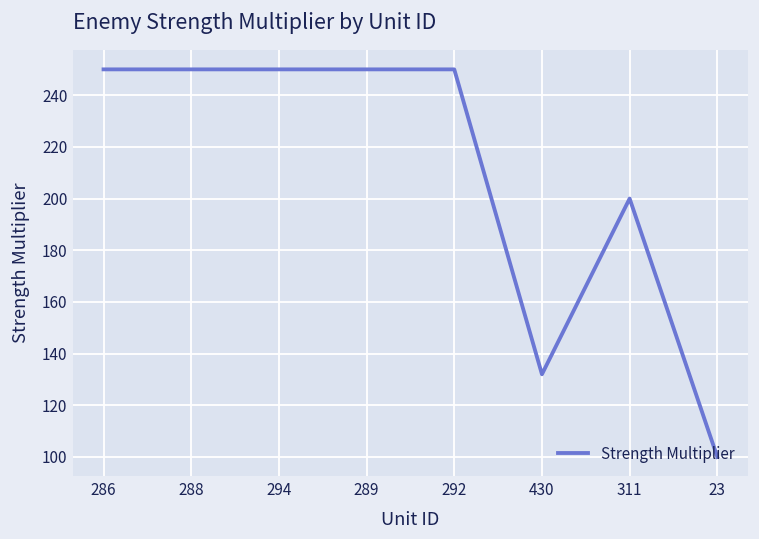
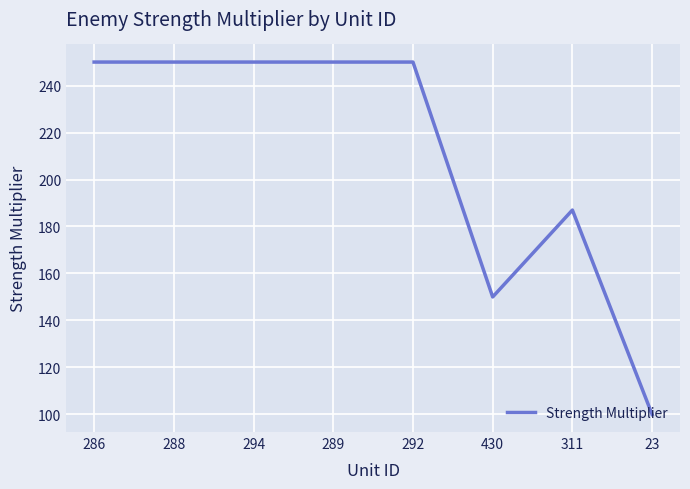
430: 132 -> 150
311: 200 -> 187
